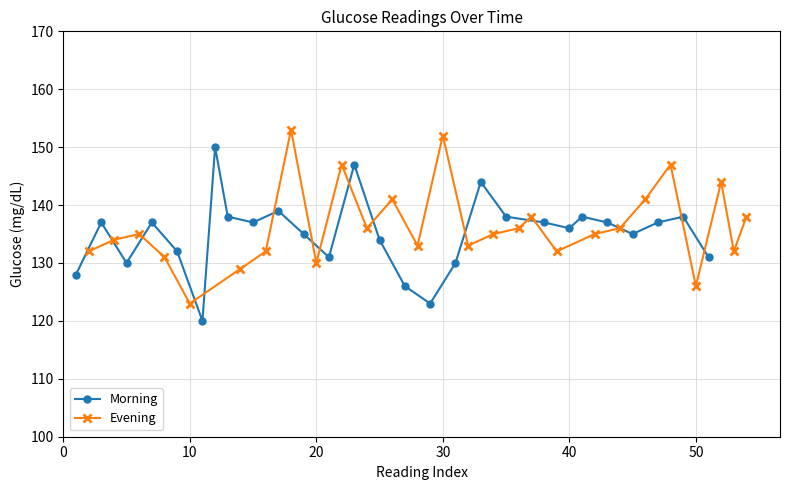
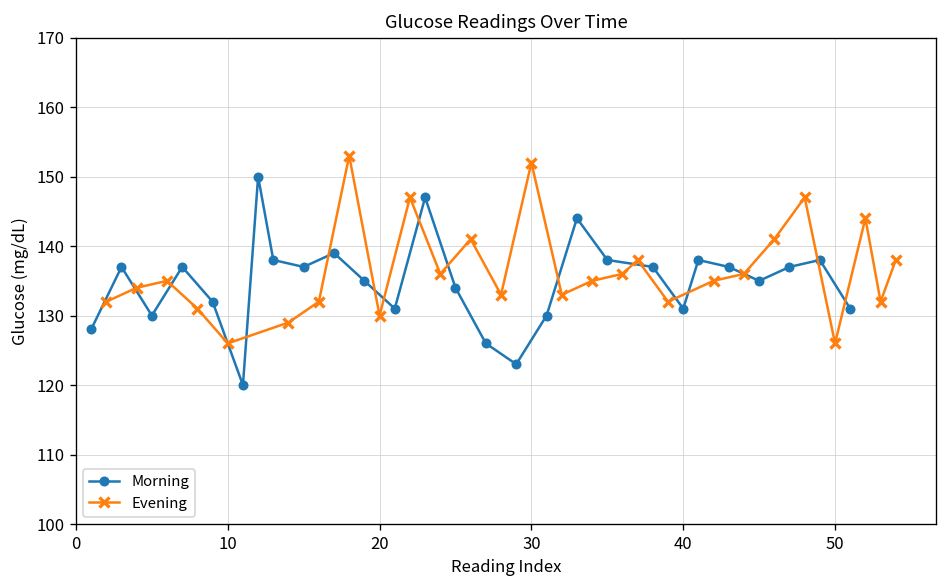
Evening, 10: 123 -> 126
Morning, 40: 136 -> 131
